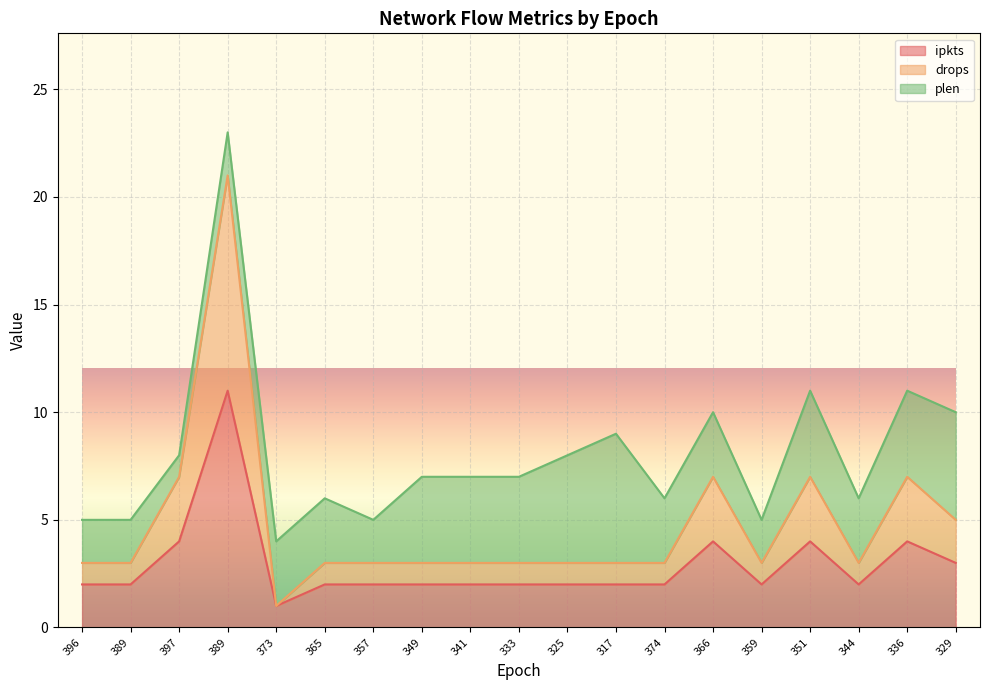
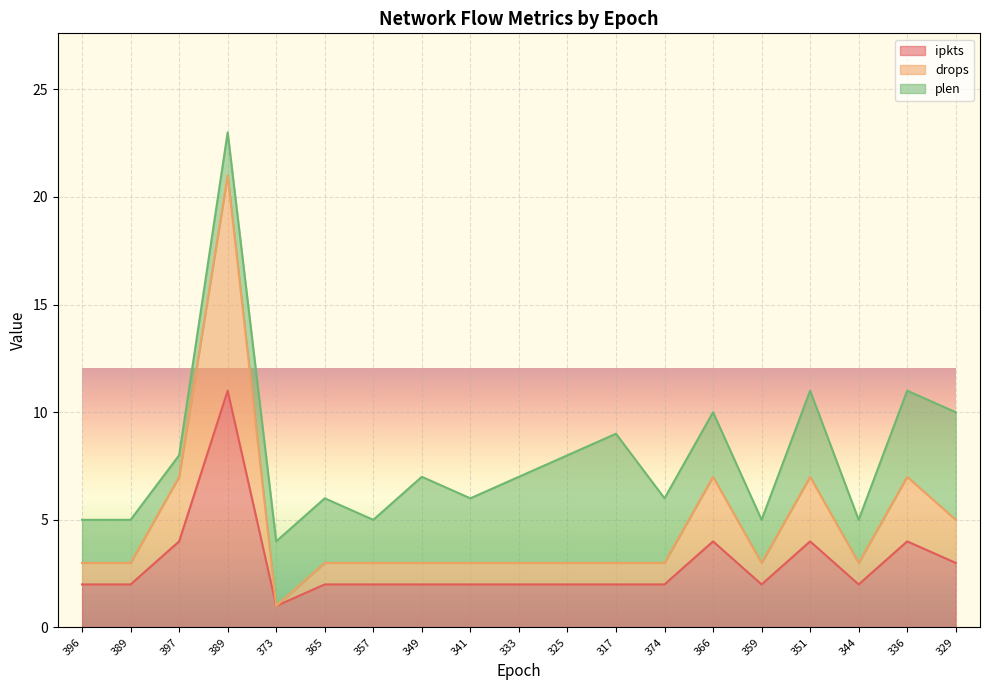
plen, 341: 4 -> 3
plen, 344: 3 -> 2
